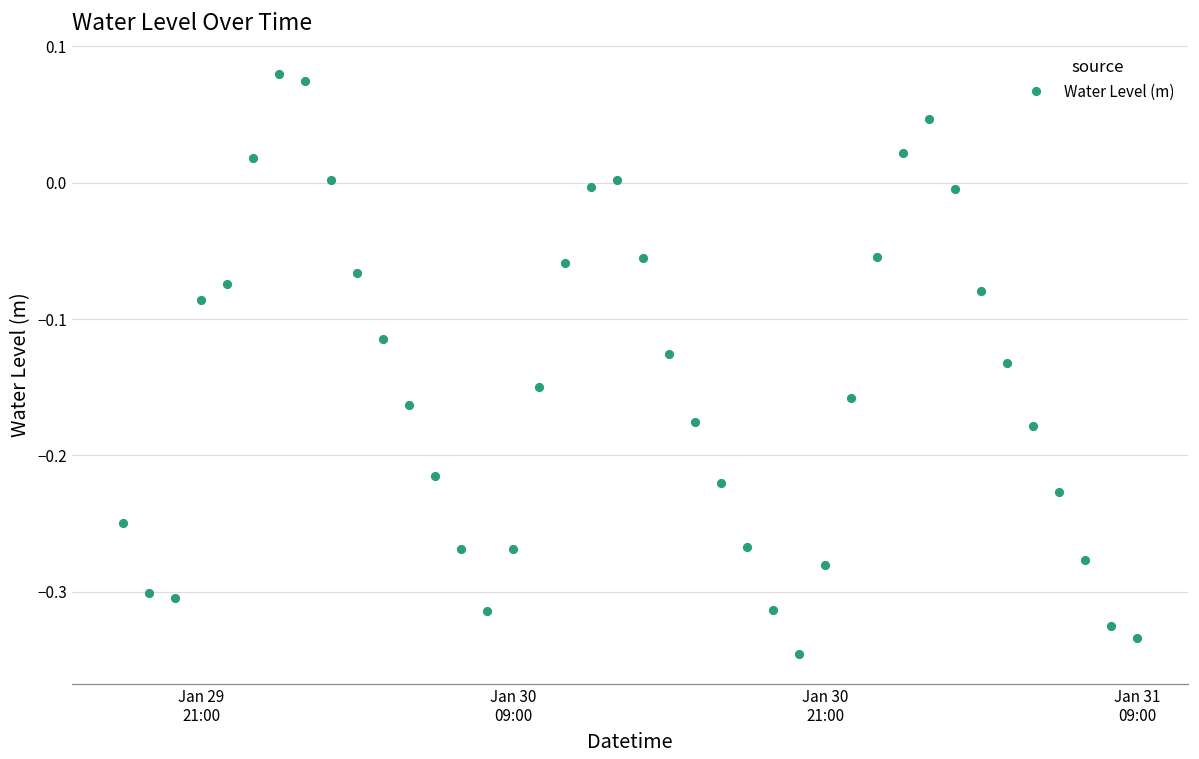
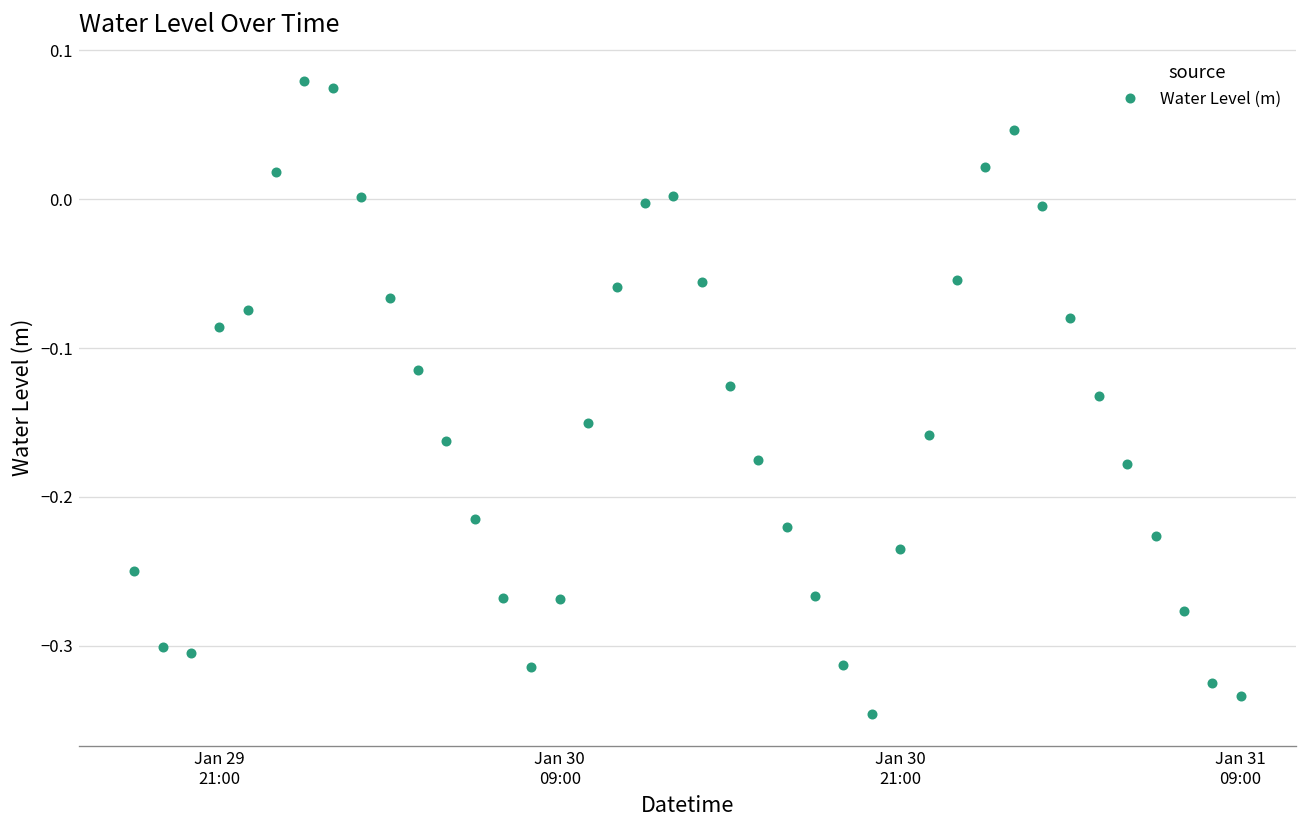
Jan 30 21:00: -0.281 -> -0.235
